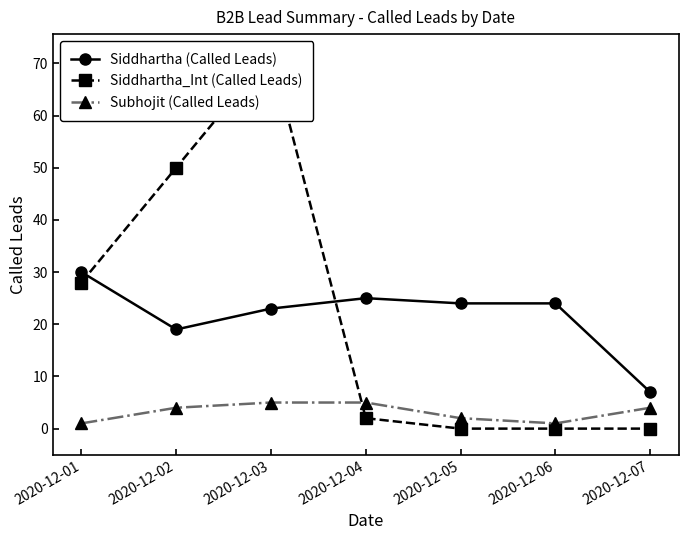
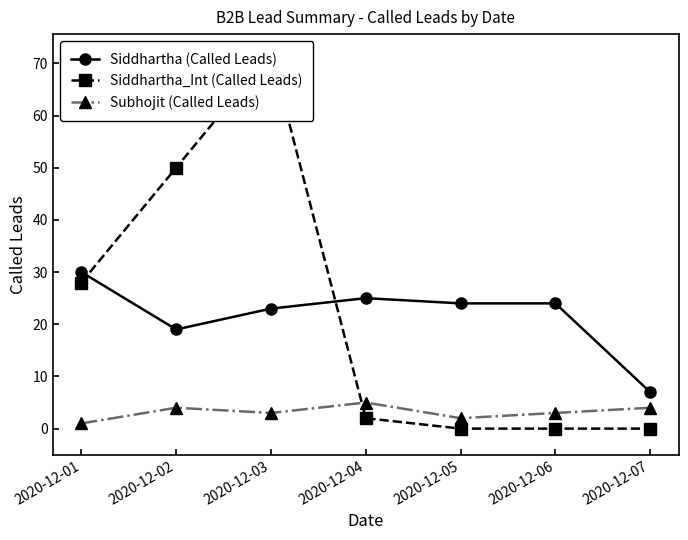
Subhojit (Called Leads), 2020-12-03: 5 -> 3
Subhojit (Called Leads), 2020-12-06: 1 -> 3
